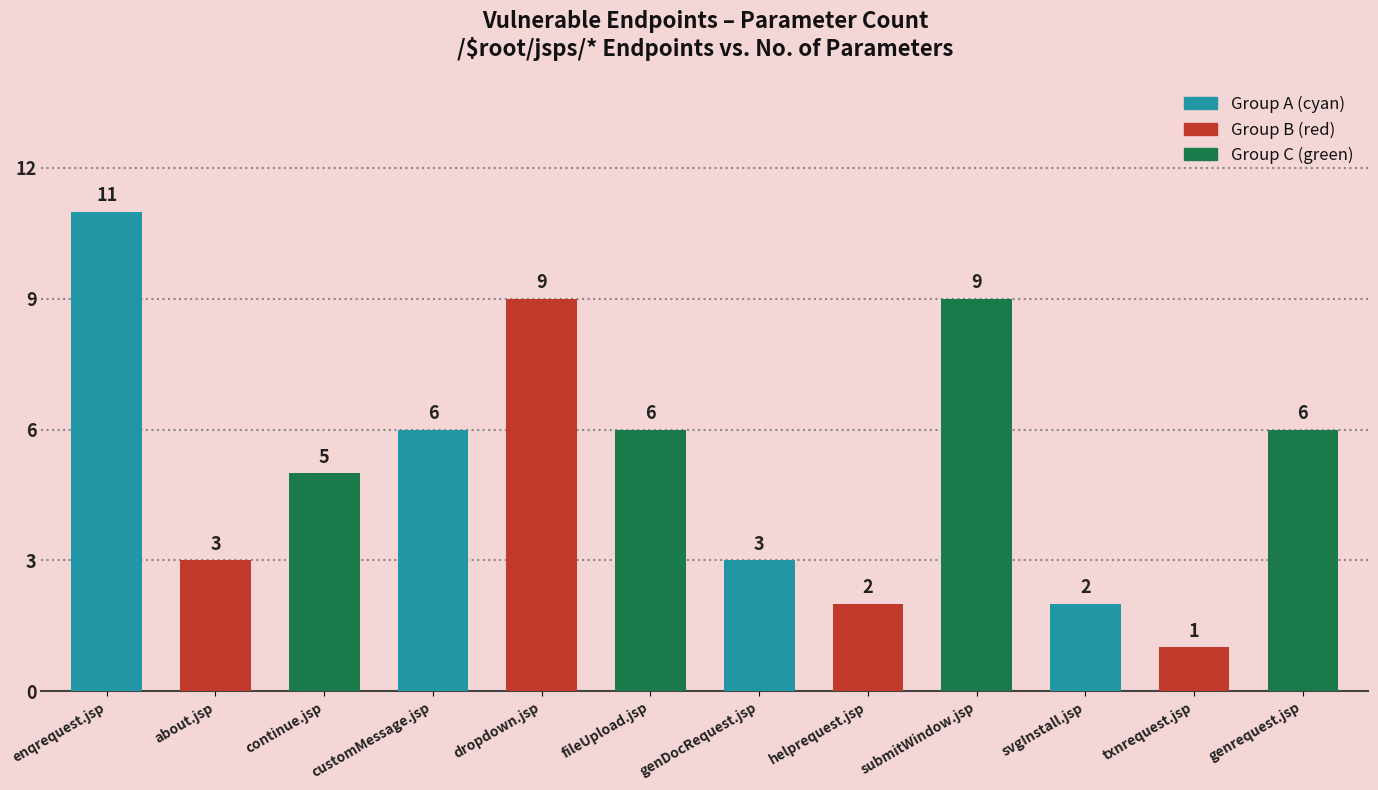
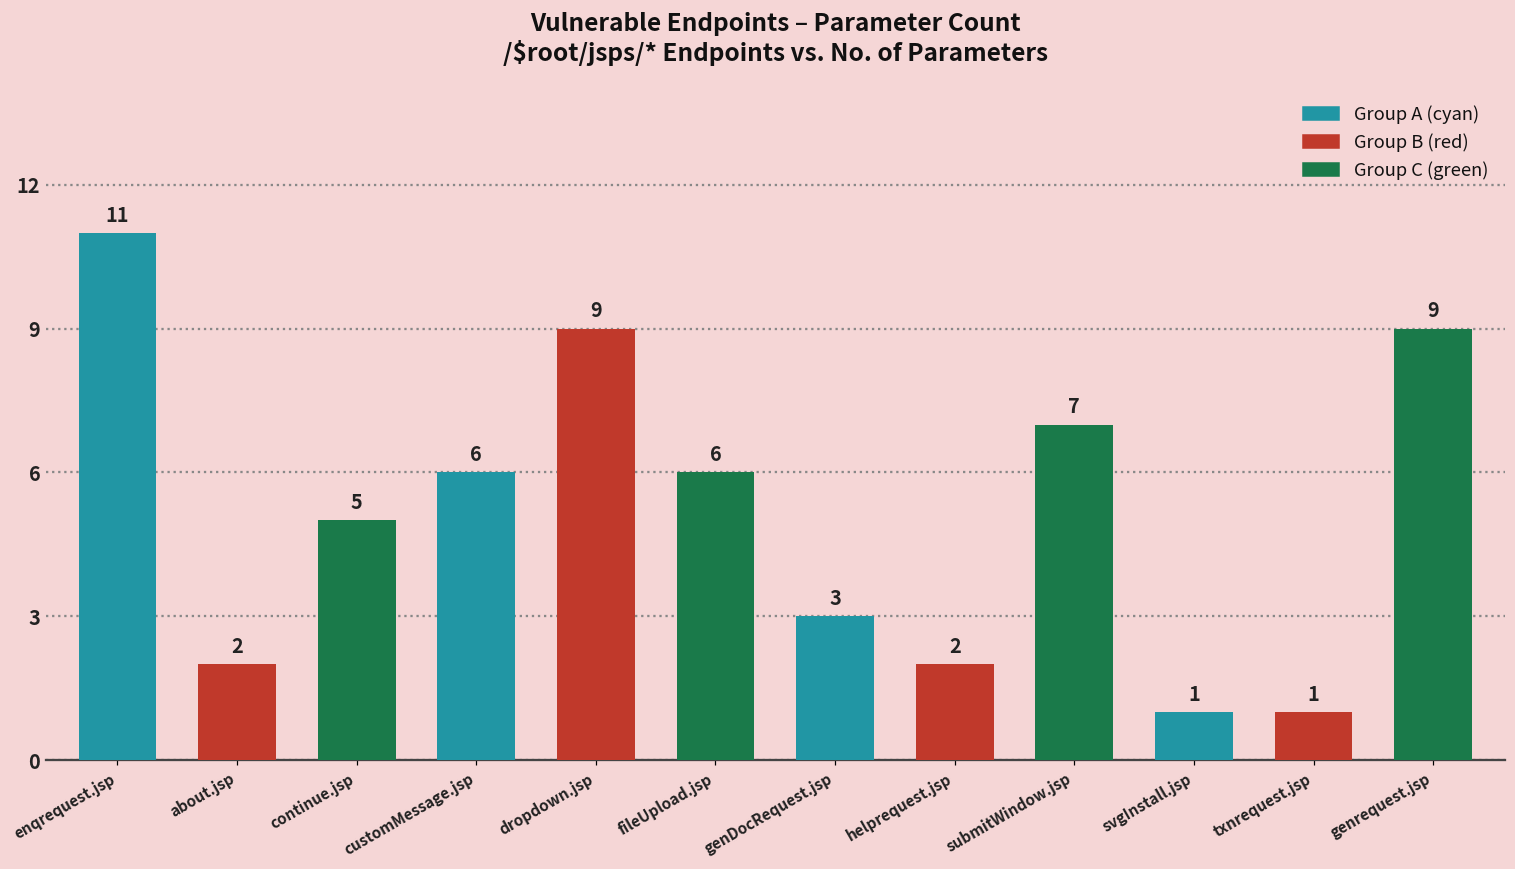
about.jsp: 3 -> 2
submitWindow.jsp: 9 -> 7
svgInstall.jsp: 2 -> 1
genrequest.jsp: 6 -> 9
